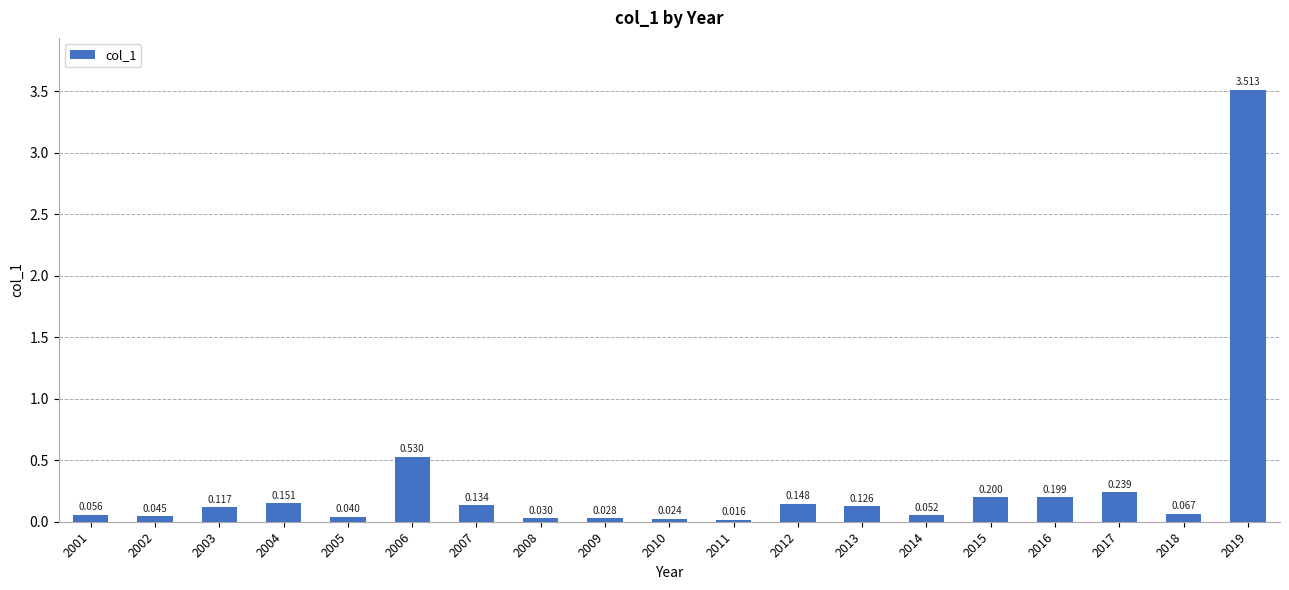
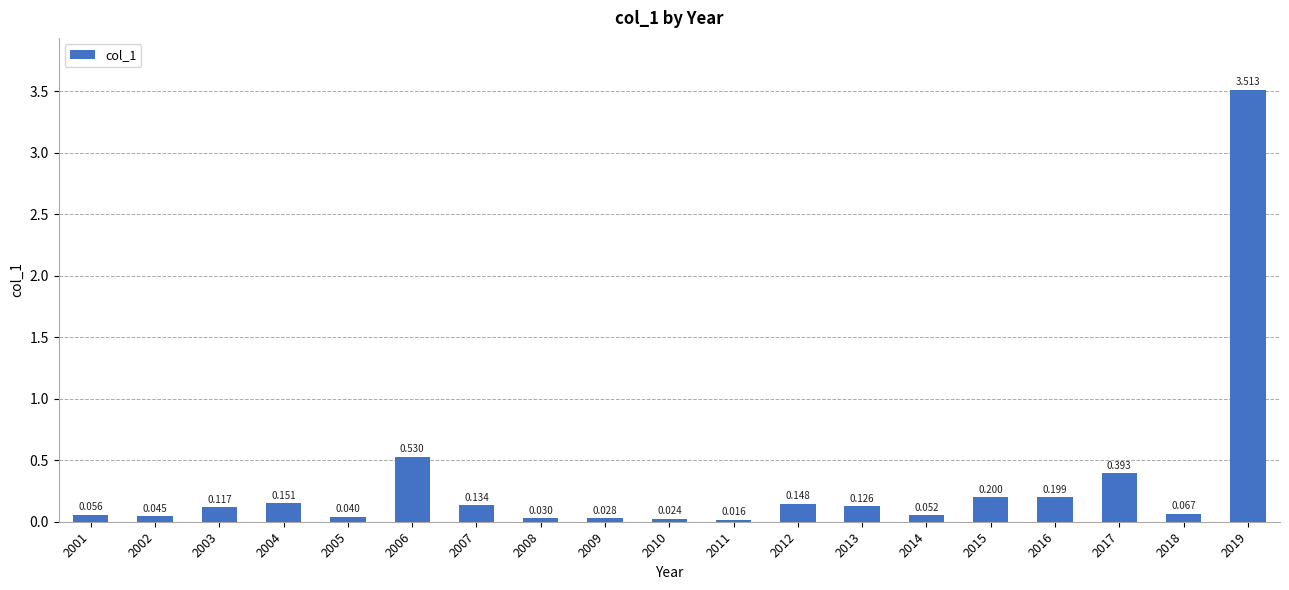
2017: 0.239 -> 0.393
